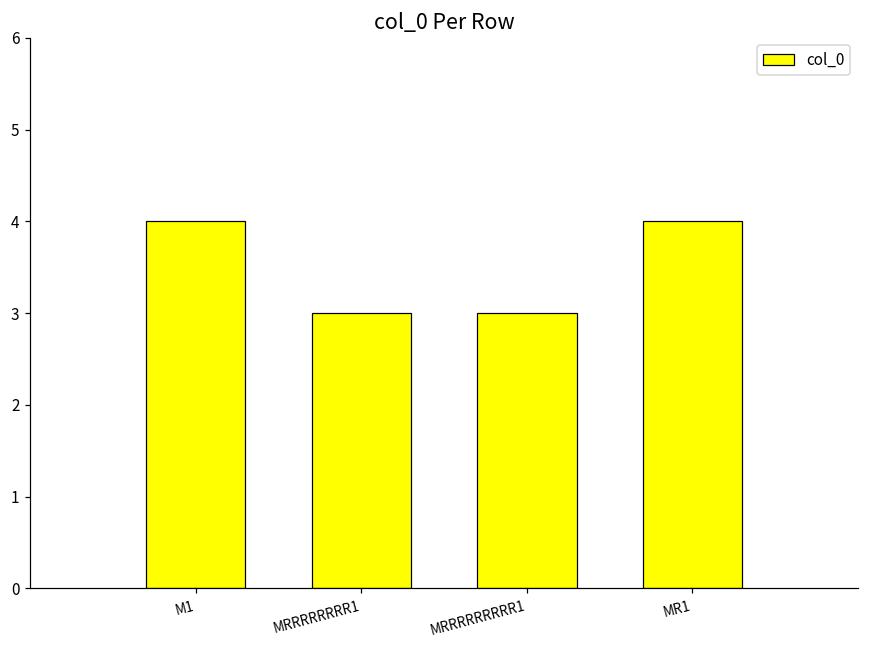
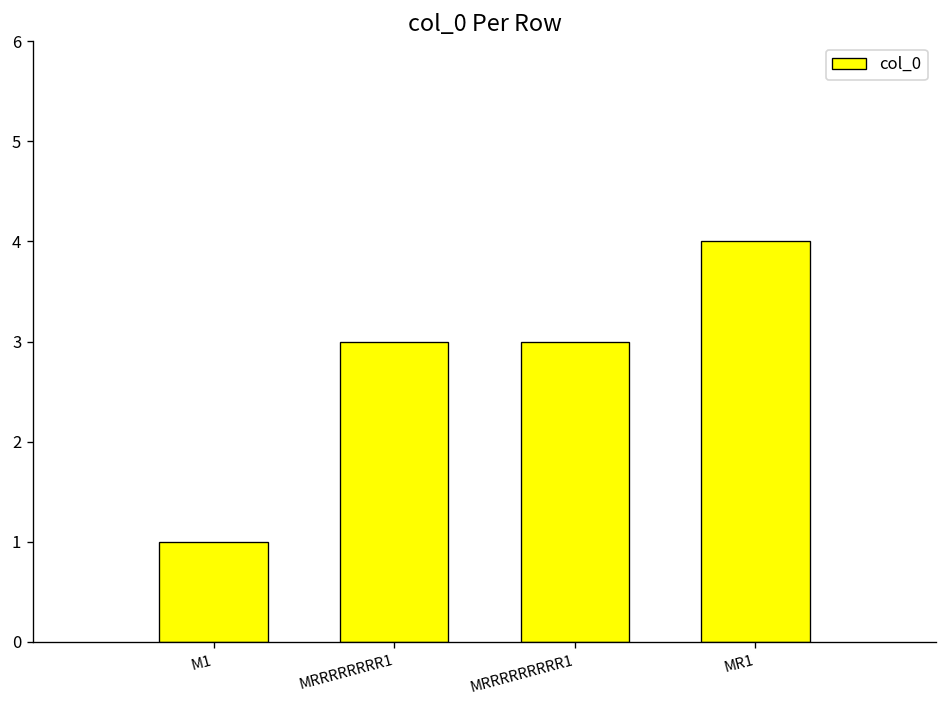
M1: 4 -> 1
